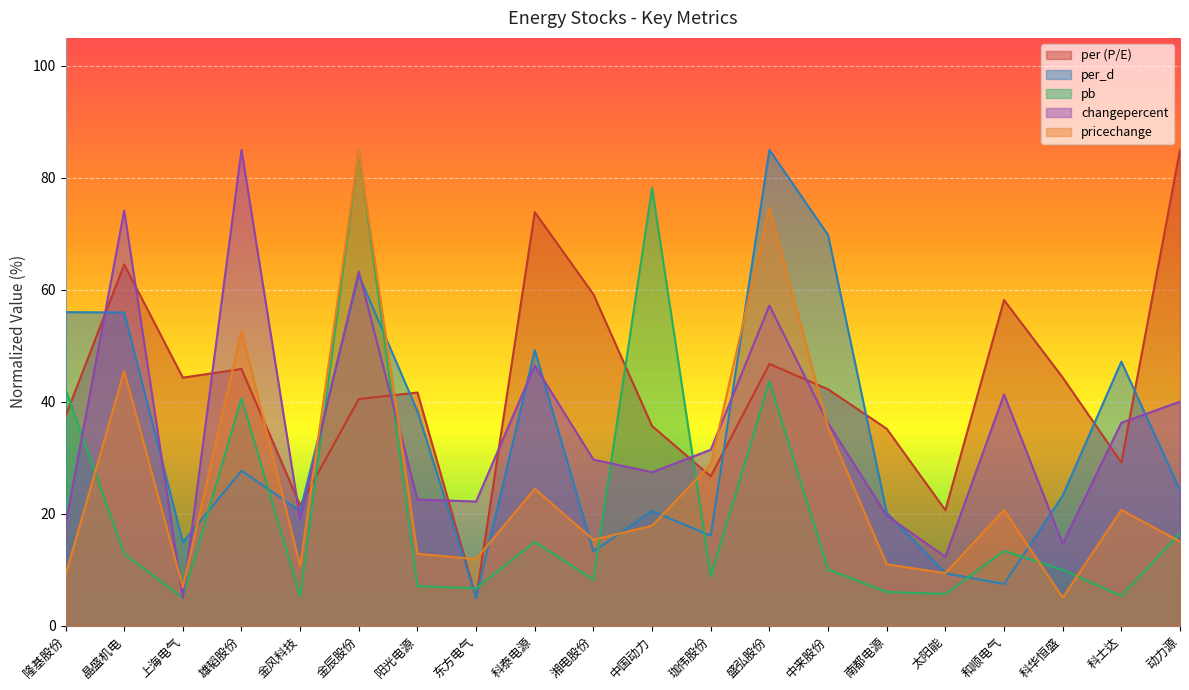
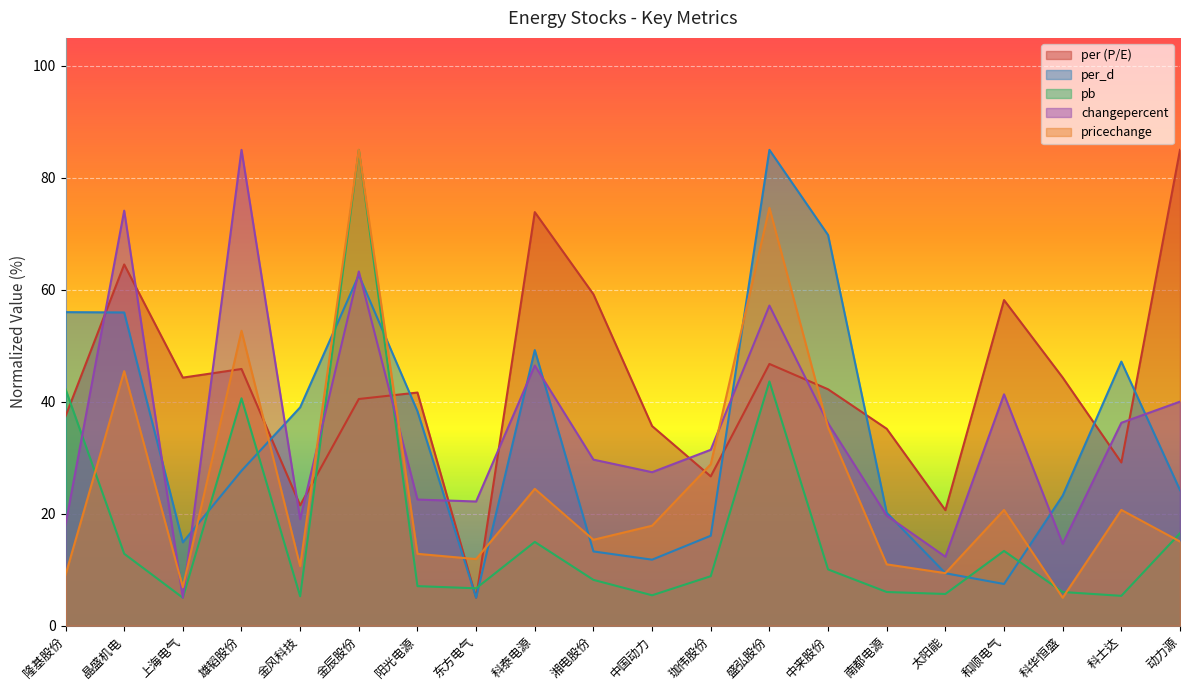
per_d, 金风科技: 20 -> 39
per_d, 中国动力: 20 -> 12
pb, 中国动力: 78 -> 5
pb, 科华恒盛: 10 -> 6
